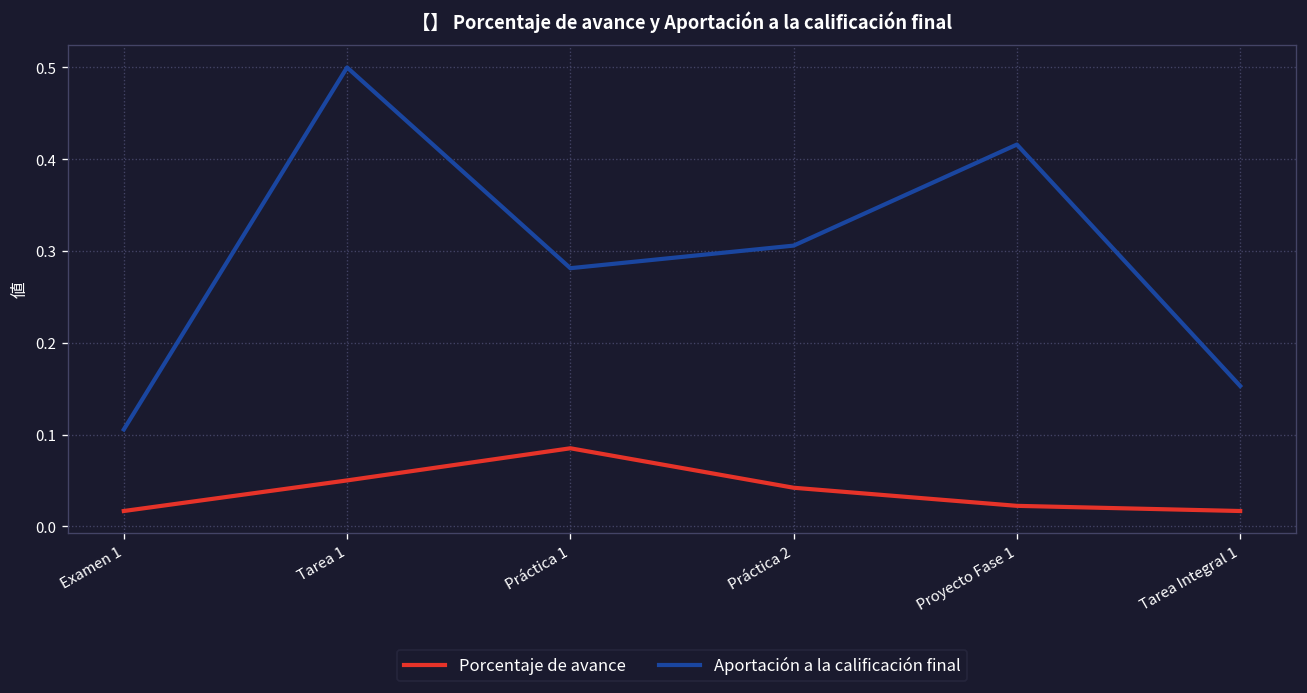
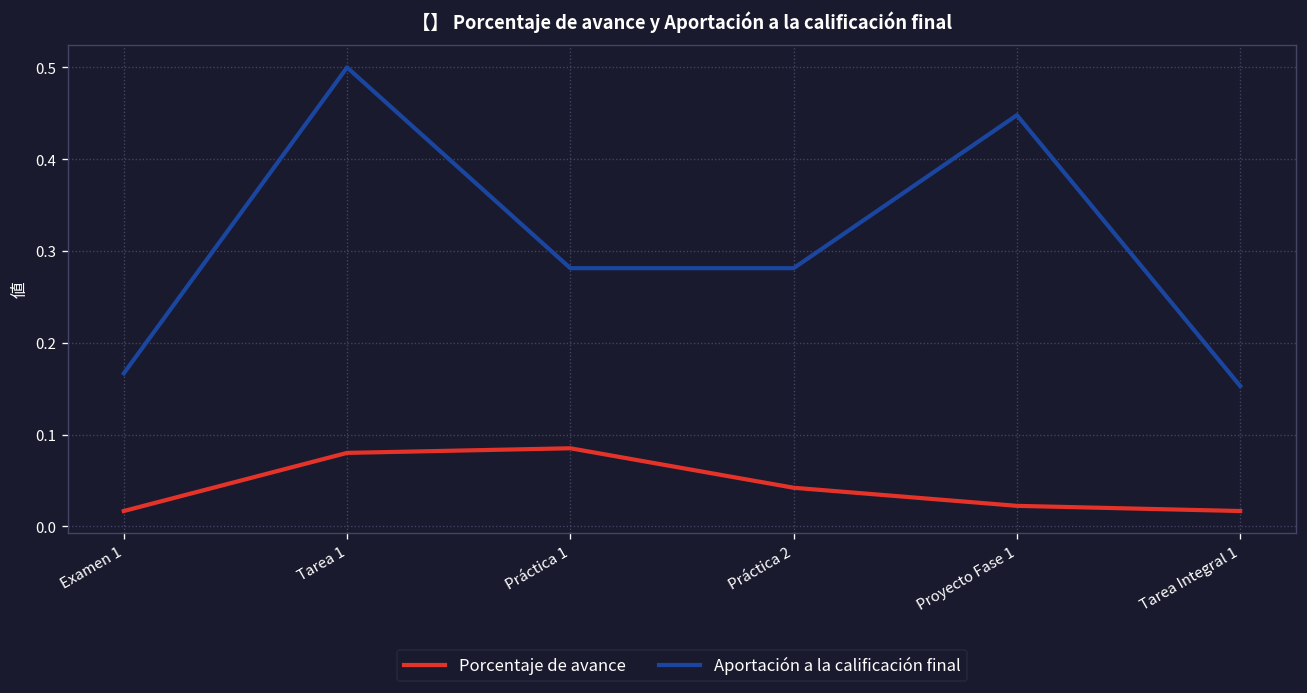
Aportación a la calificación final, Examen 1: 0.11 -> 0.17
Porcentaje de avance, Tarea 1: 0.05 -> 0.08
Aportación a la calificación final, Práctica 2: 0.31 -> 0.28
Aportación a la calificación final, Proyecto Fase 1: 0.42 -> 0.45
